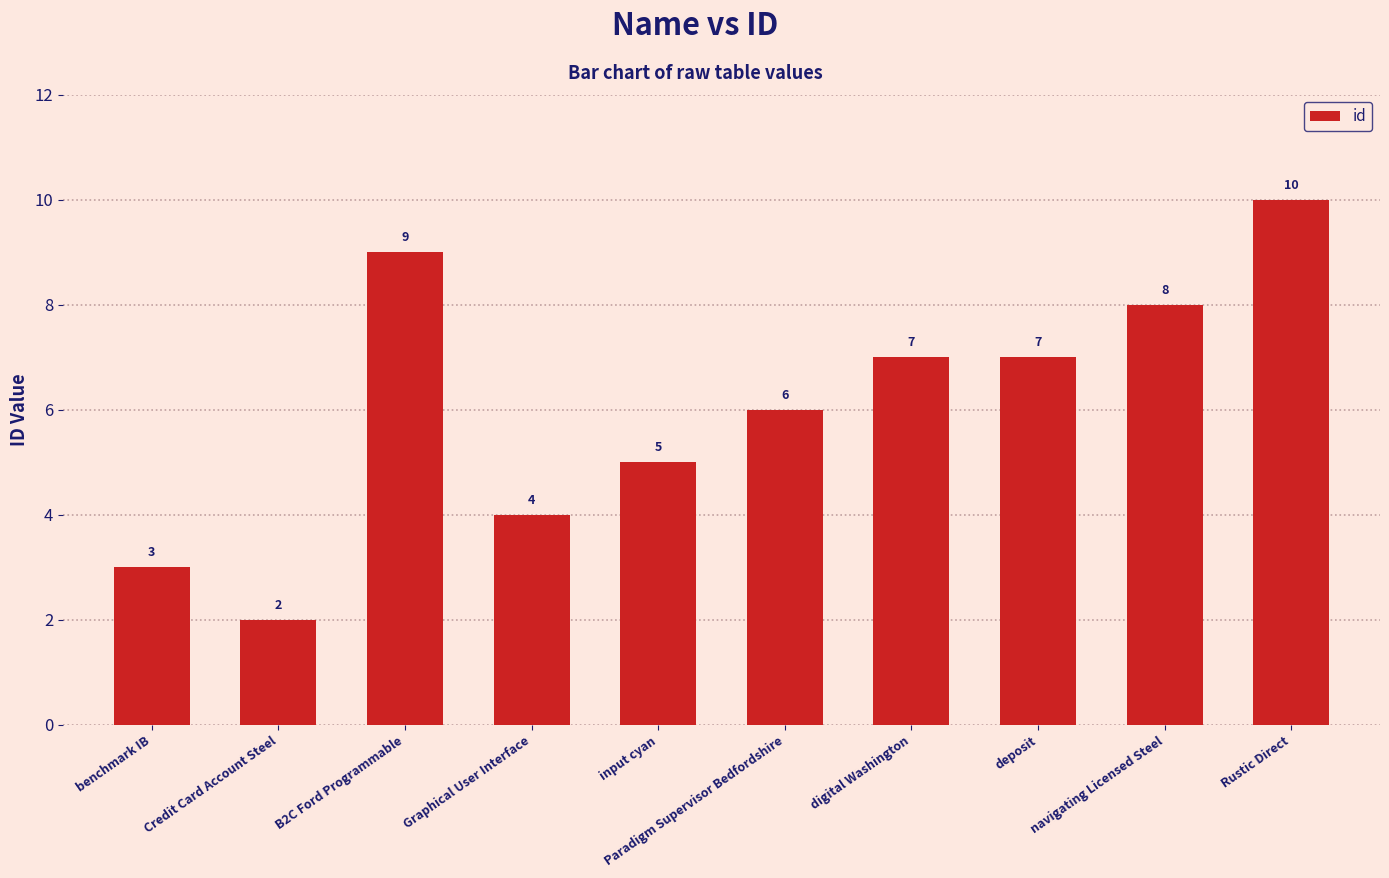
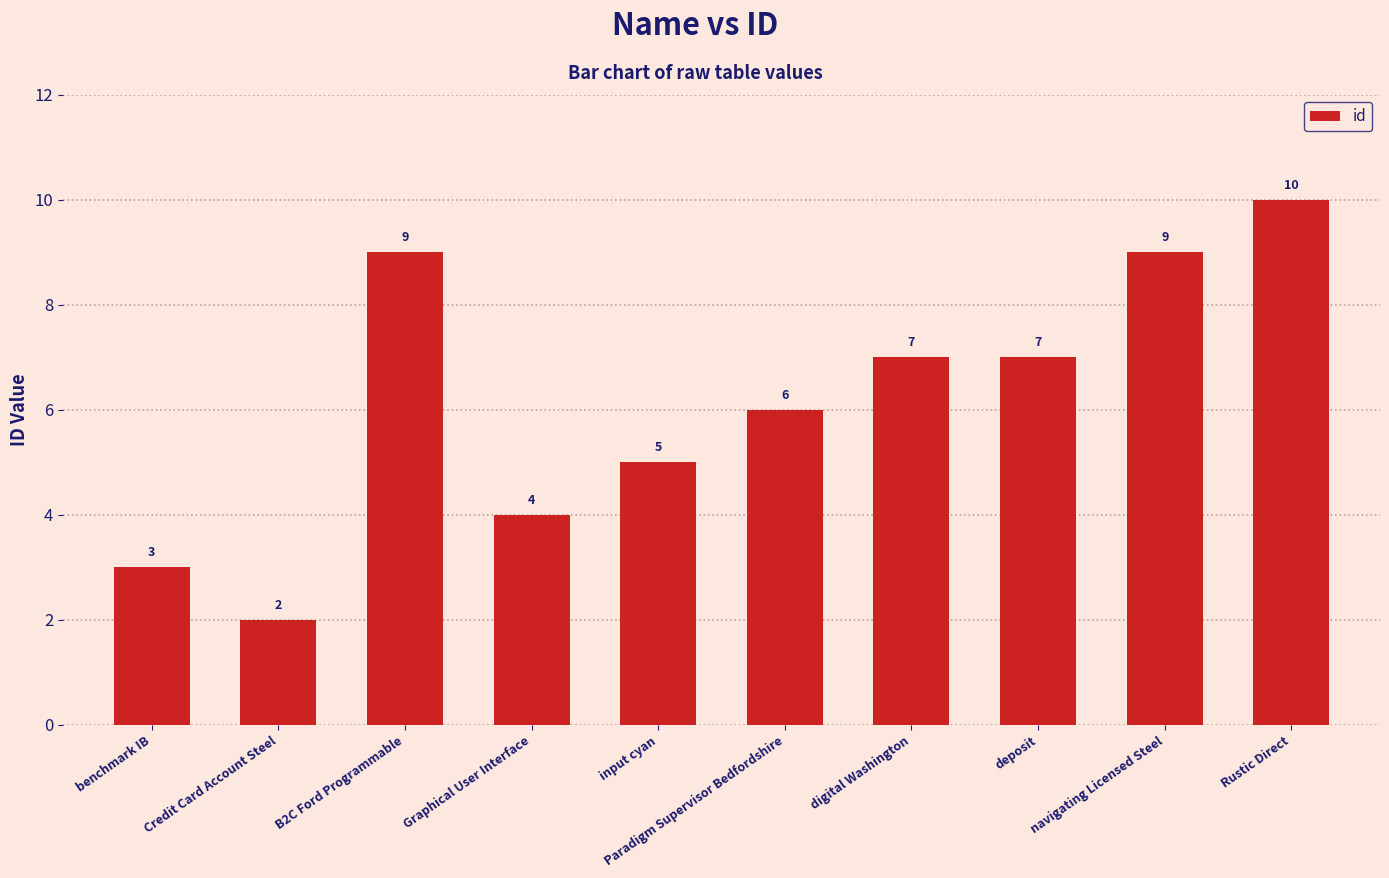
navigating Licensed Steel: 8 -> 9
